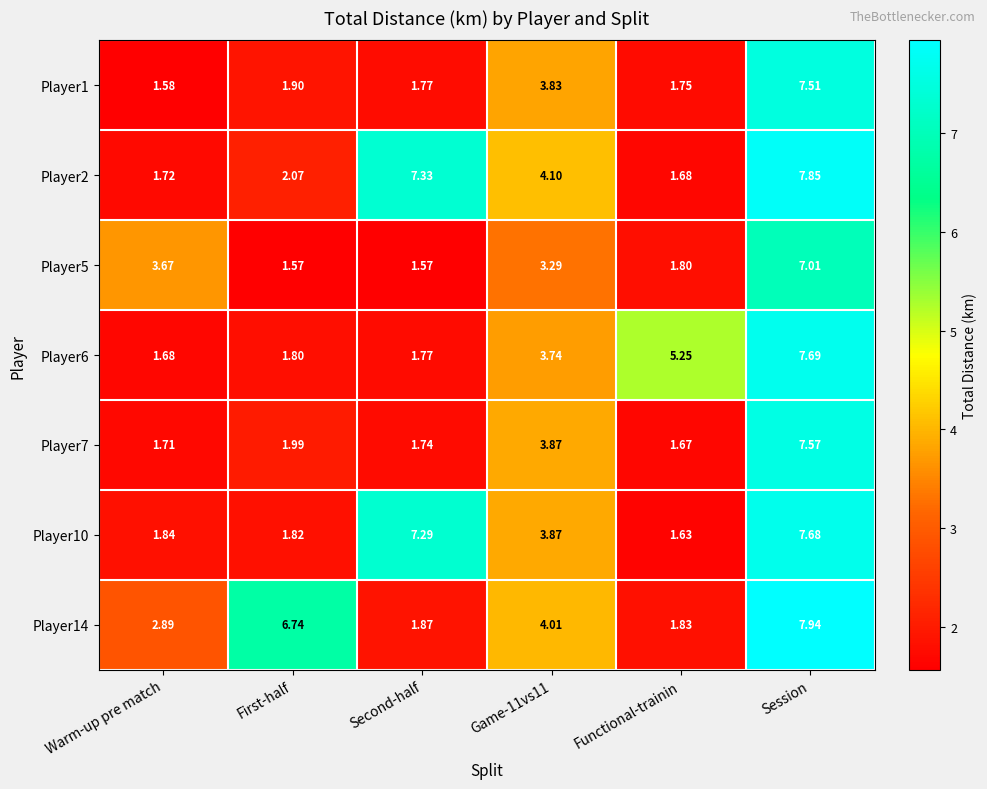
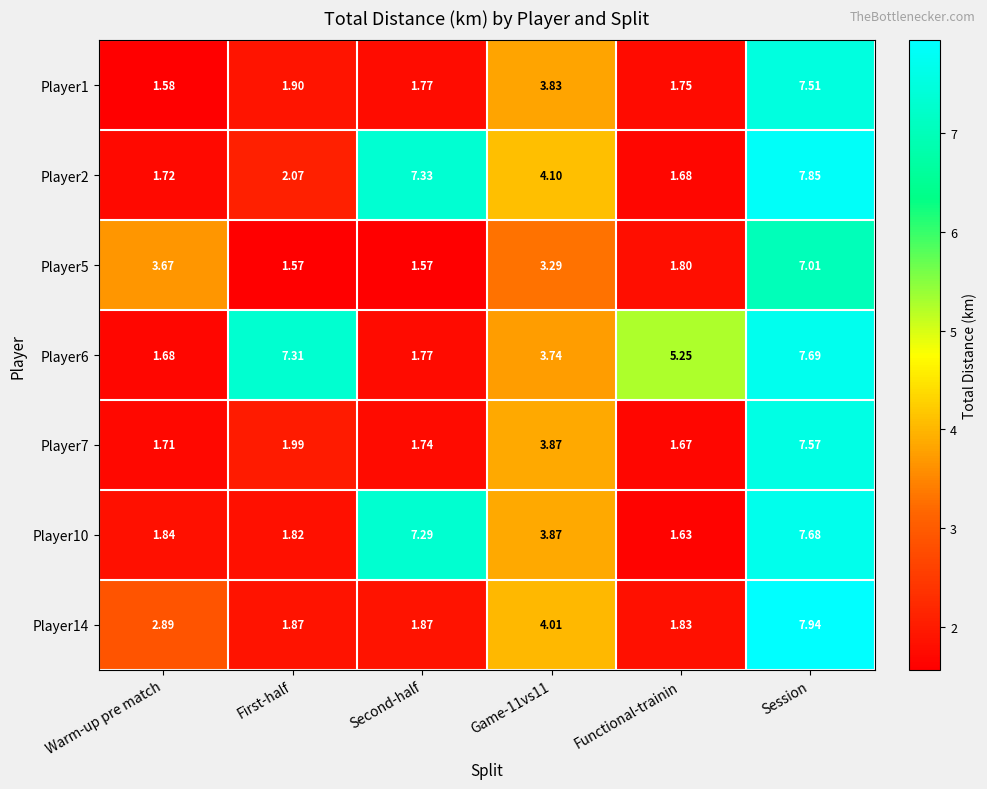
Player6, First-half: 1.80 -> 7.31
Player14, First-half: 6.74 -> 1.87
